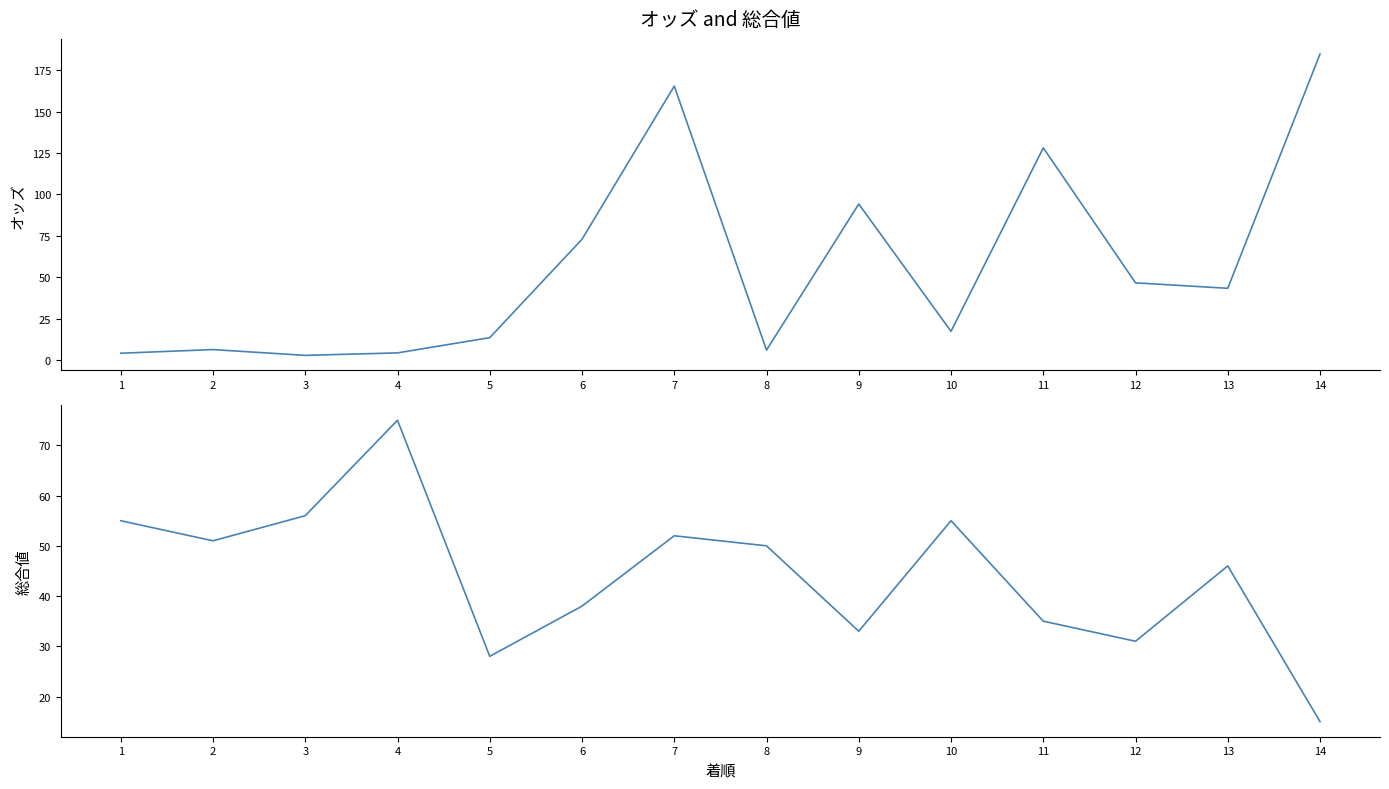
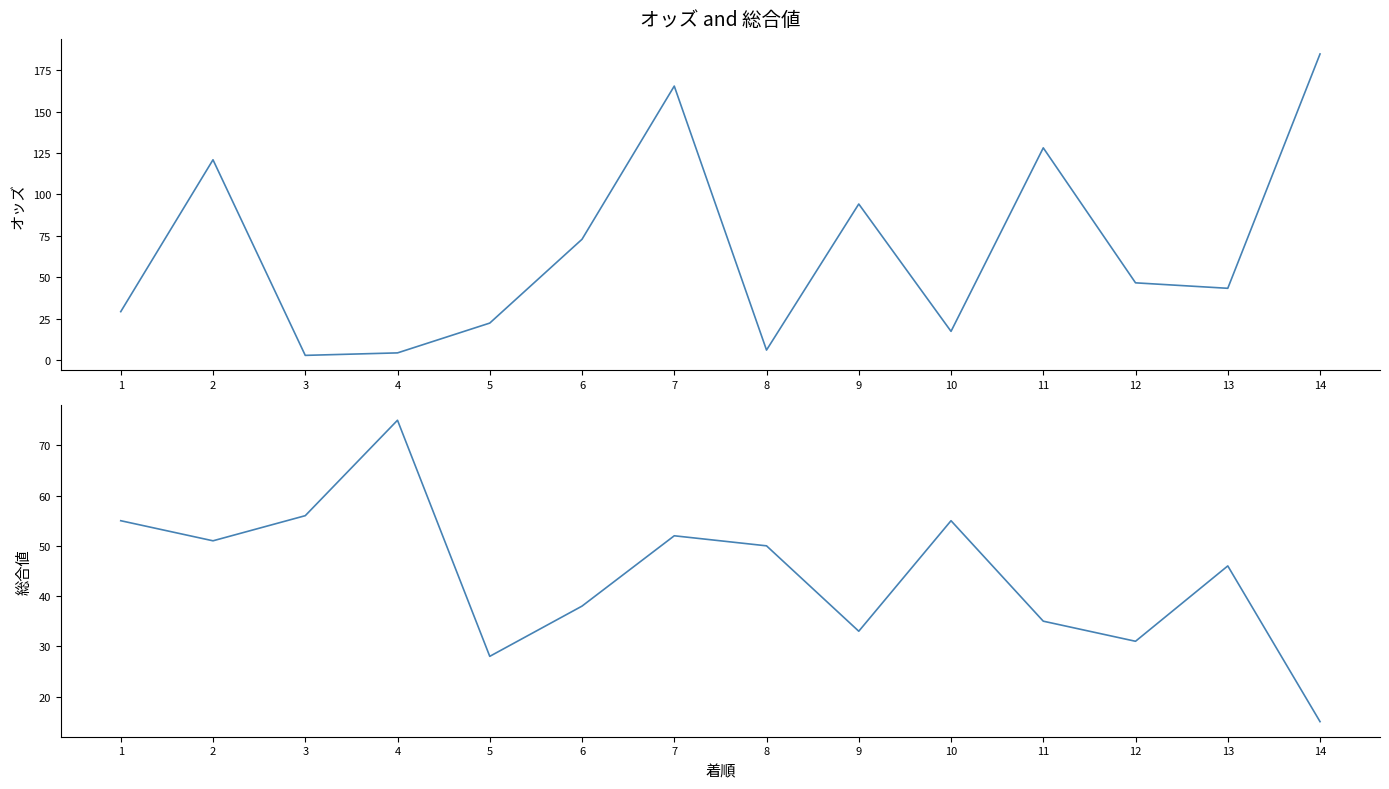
オッズ and 総合値, 1: 4 -> 29
オッズ and 総合値, 2: 6 -> 121
オッズ and 総合値, 5: 14 -> 22
